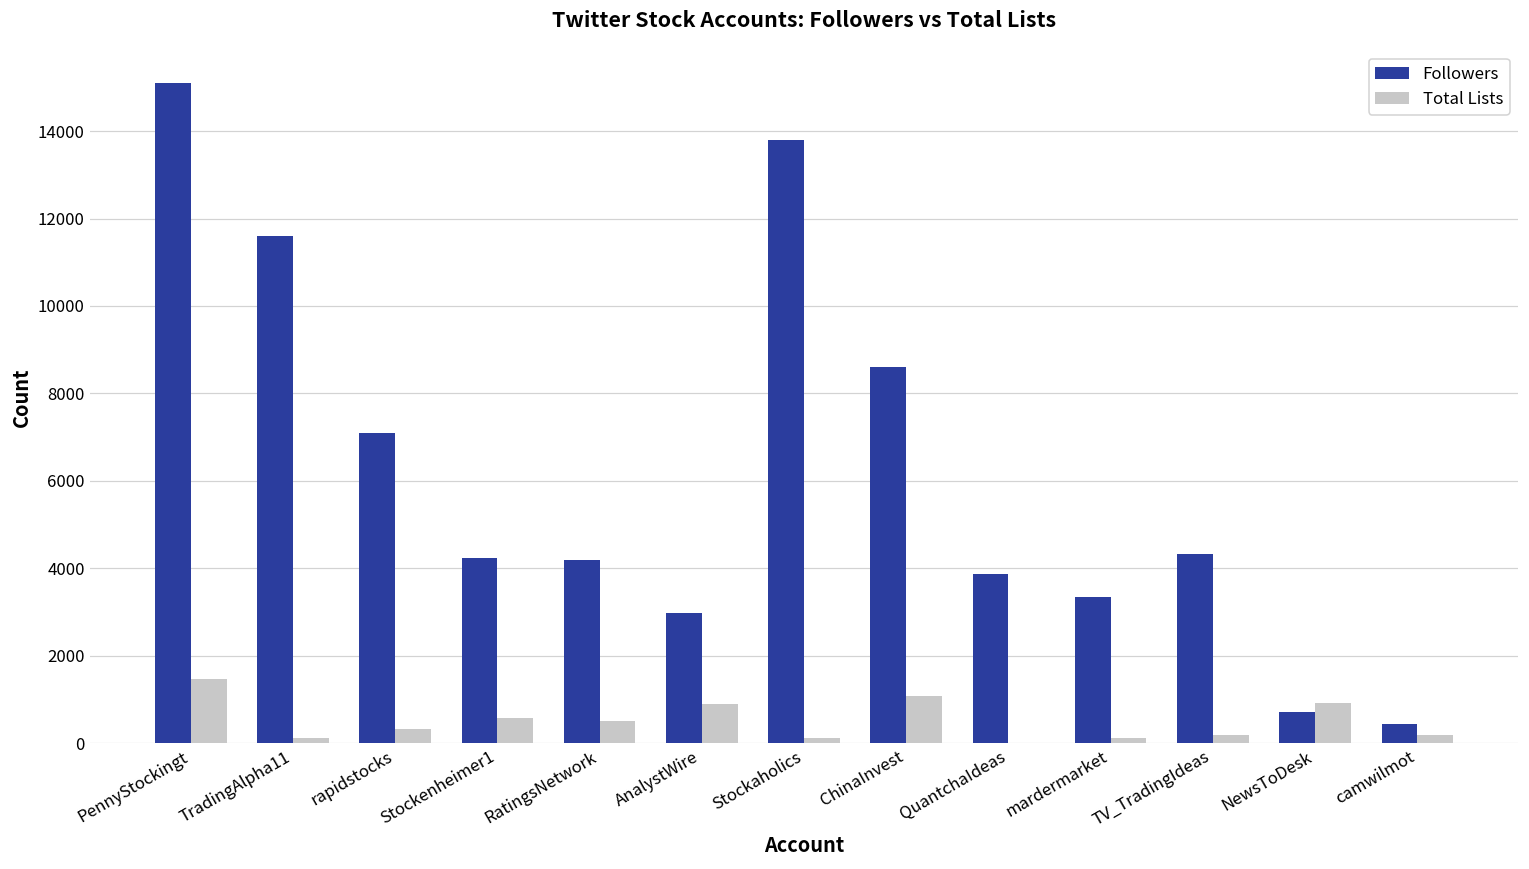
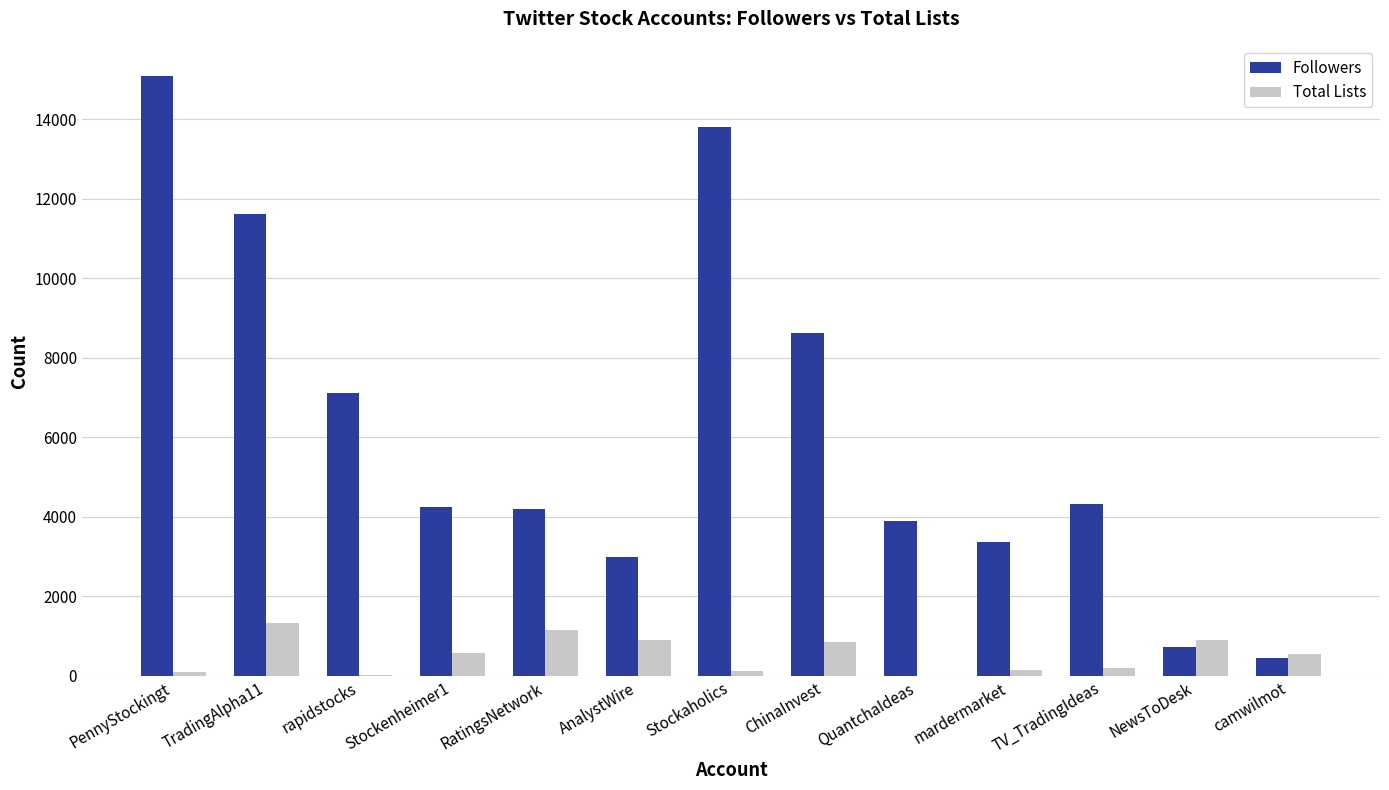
Total Lists, PennyStockingt: 1500 -> 100
Total Lists, TradingAlpha11: 100 -> 1300
Total Lists, rapidstocks: 300 -> 0
Total Lists, RatingsNetwork: 500 -> 1100
Total Lists, ChinaInvest: 1100 -> 900
Total Lists, camwilmot: 200 -> 500
